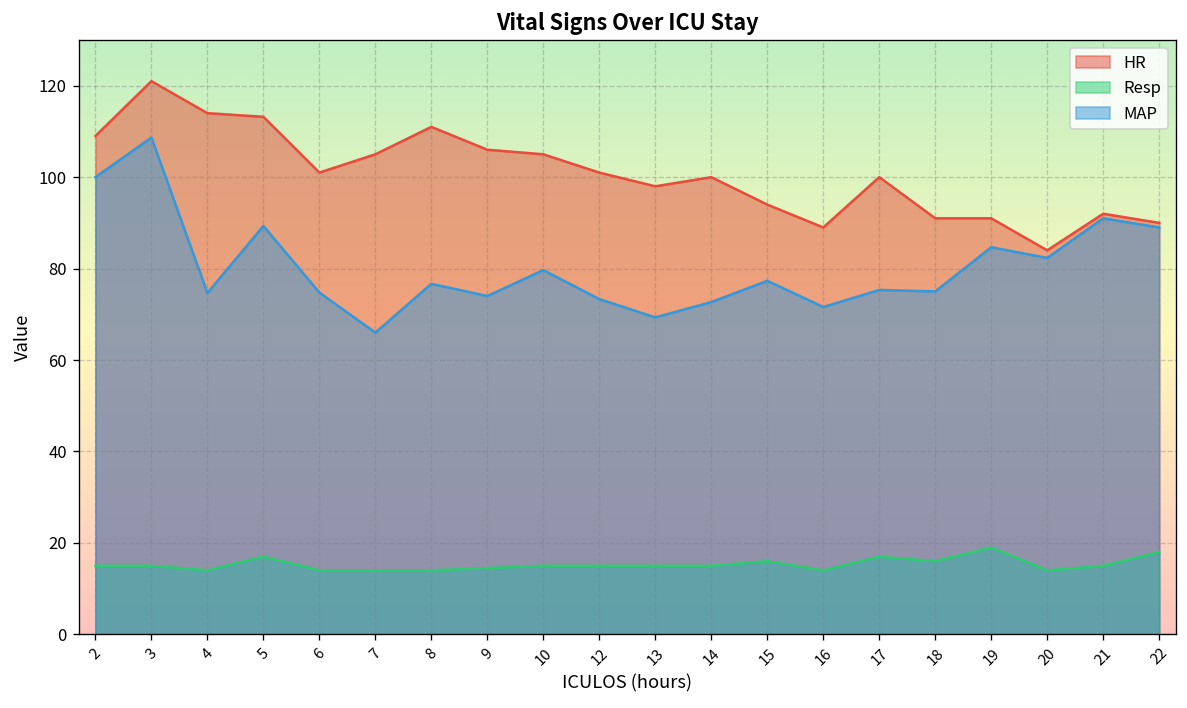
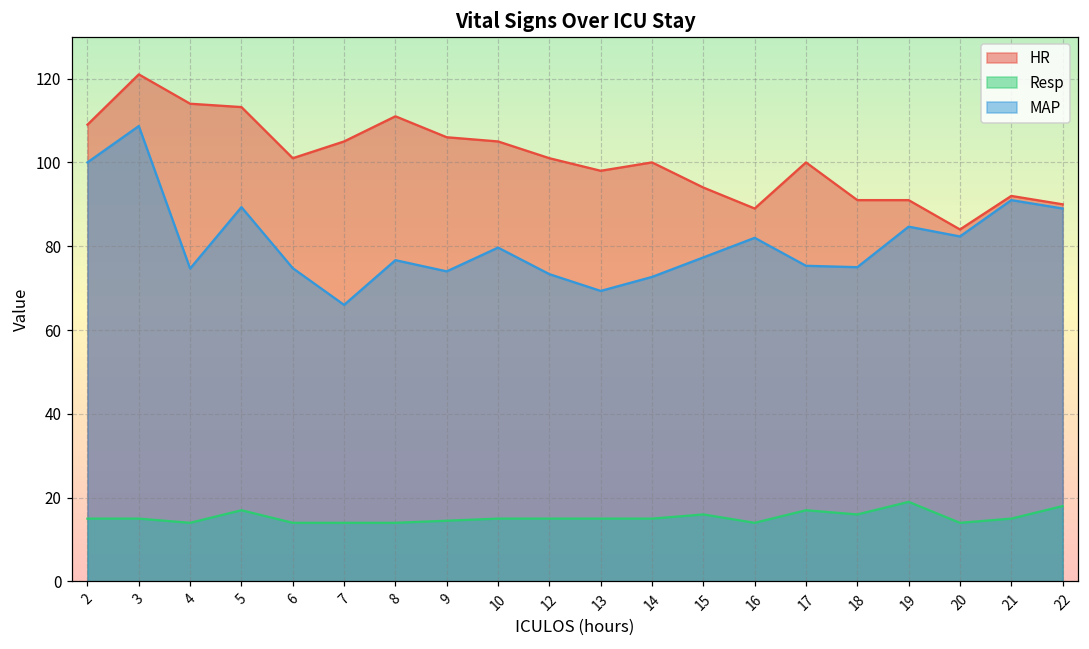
MAP, 16: 72 -> 82
